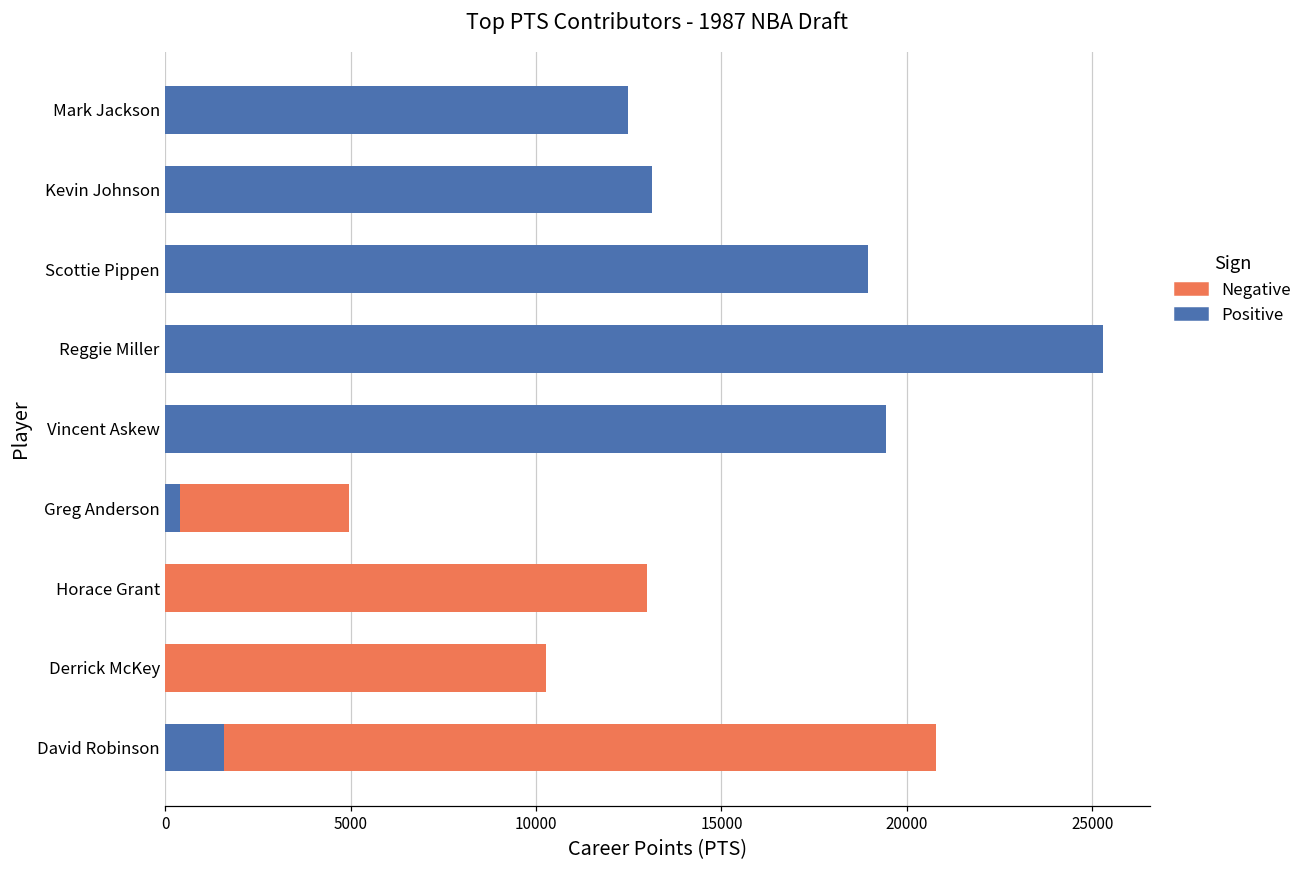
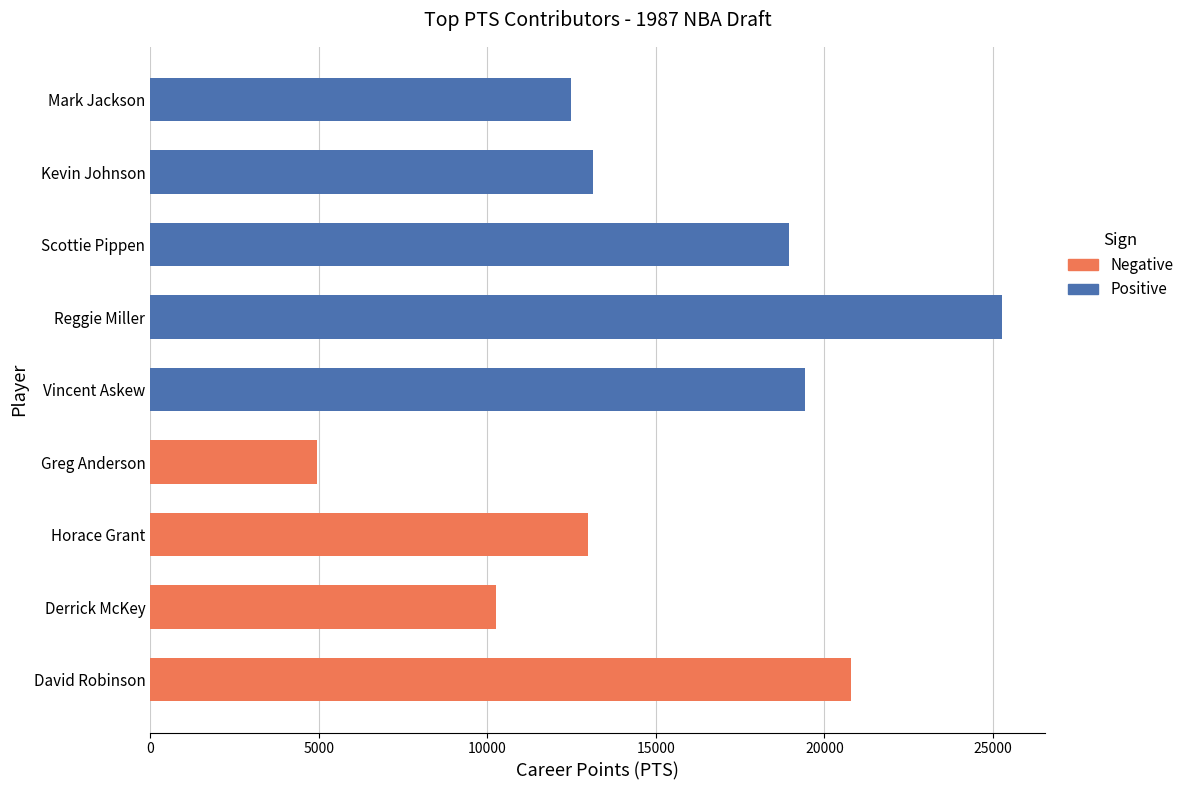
Positive, Greg Anderson: 400 -> 0
Positive, David Robinson: 1600 -> 0
